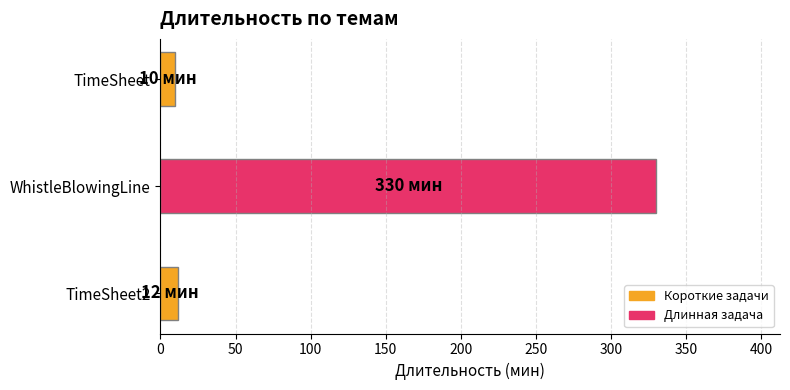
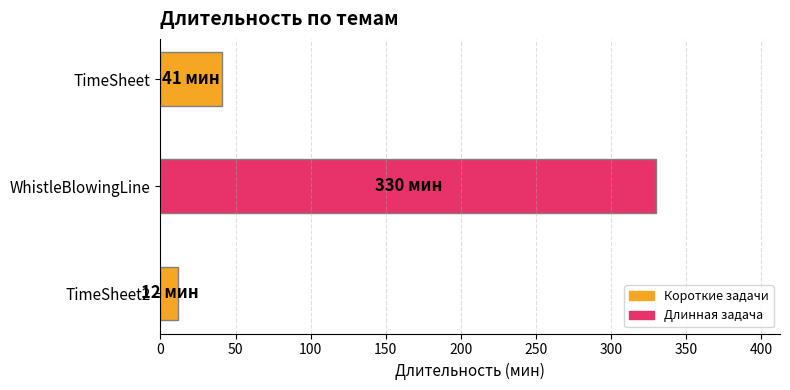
TimeSheet: 10 -> 41
